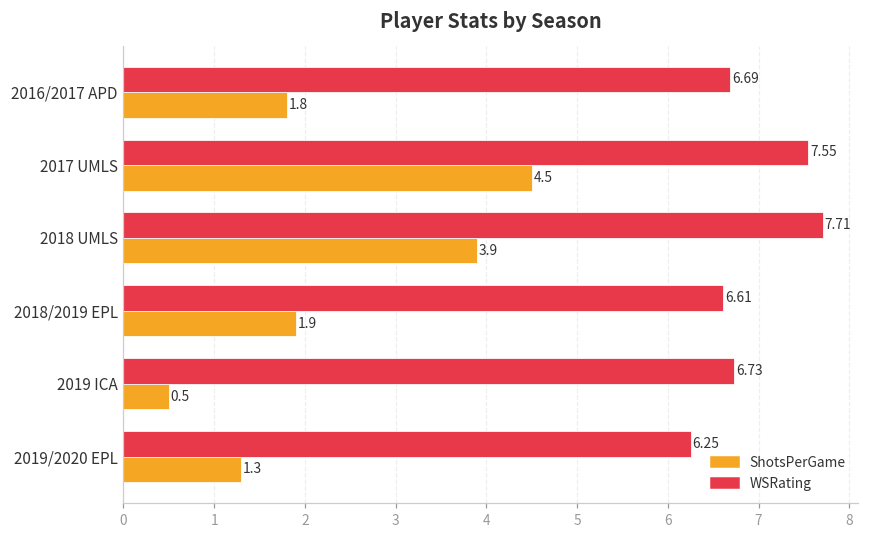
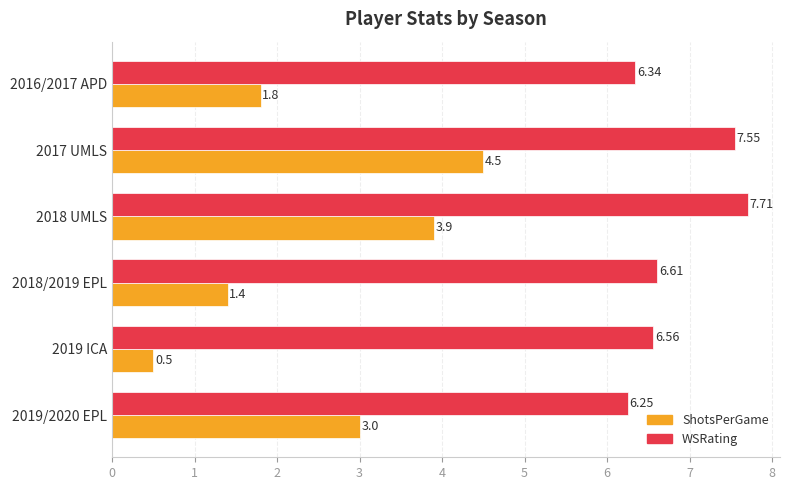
WSRating, 2016/2017 APD: 6.69 -> 6.34
ShotsPerGame, 2018/2019 EPL: 1.9 -> 1.4
WSRating, 2019 ICA: 6.73 -> 6.56
ShotsPerGame, 2019/2020 EPL: 1.3 -> 3.0
